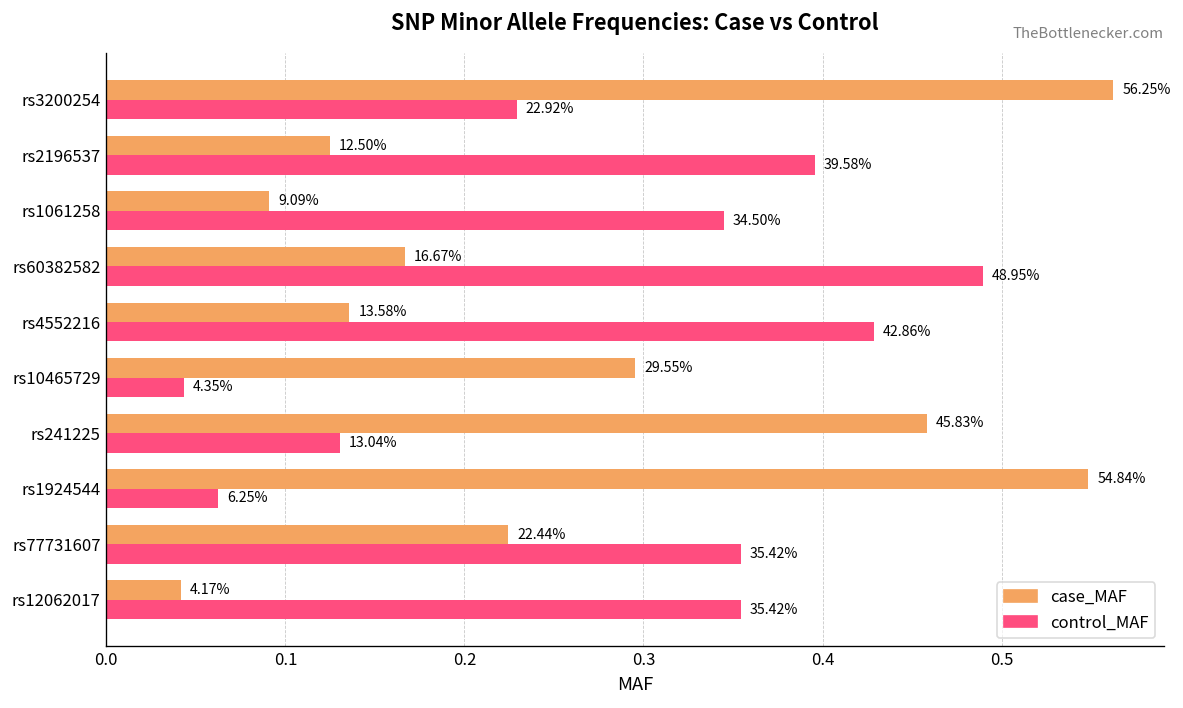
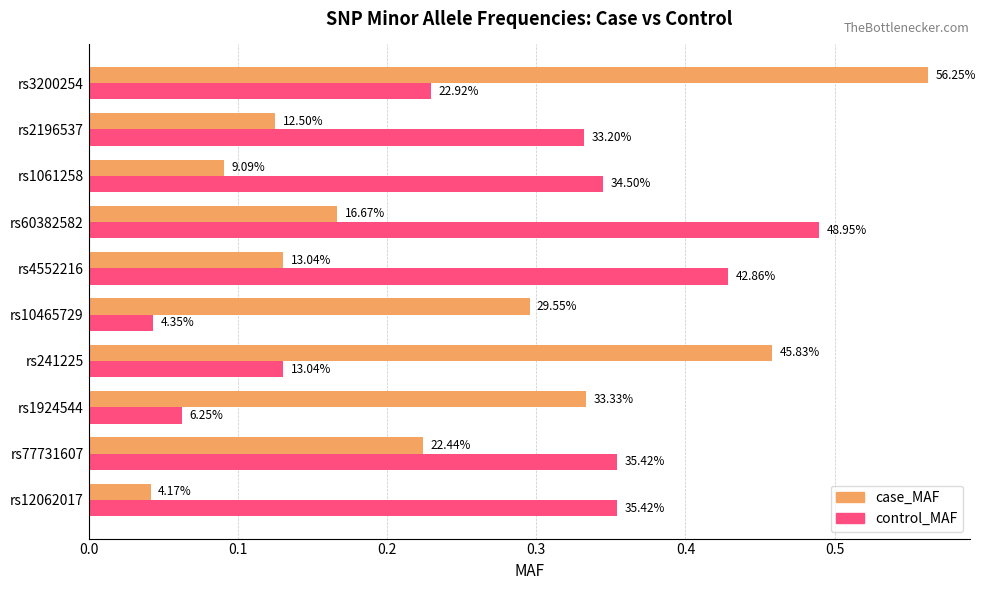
control_MAF, rs2196537: 39.58% -> 33.20%
case_MAF, rs4552216: 13.58% -> 13.04%
case_MAF, rs1924544: 54.84% -> 33.33%
